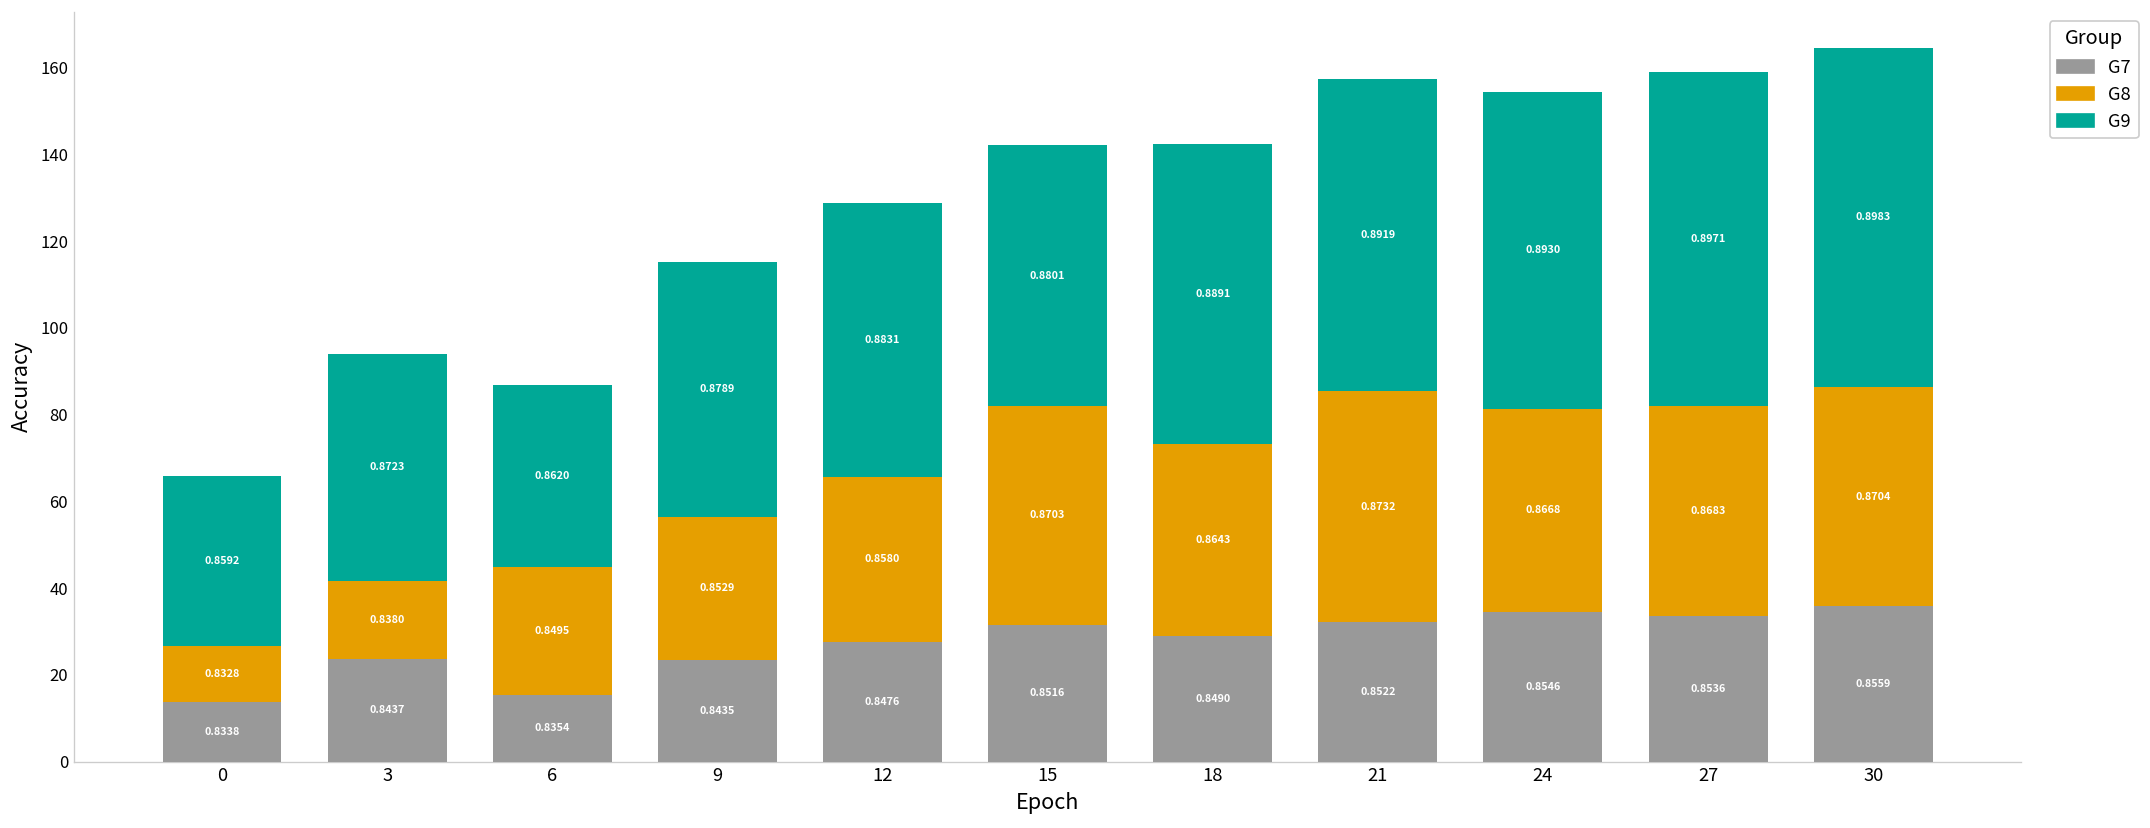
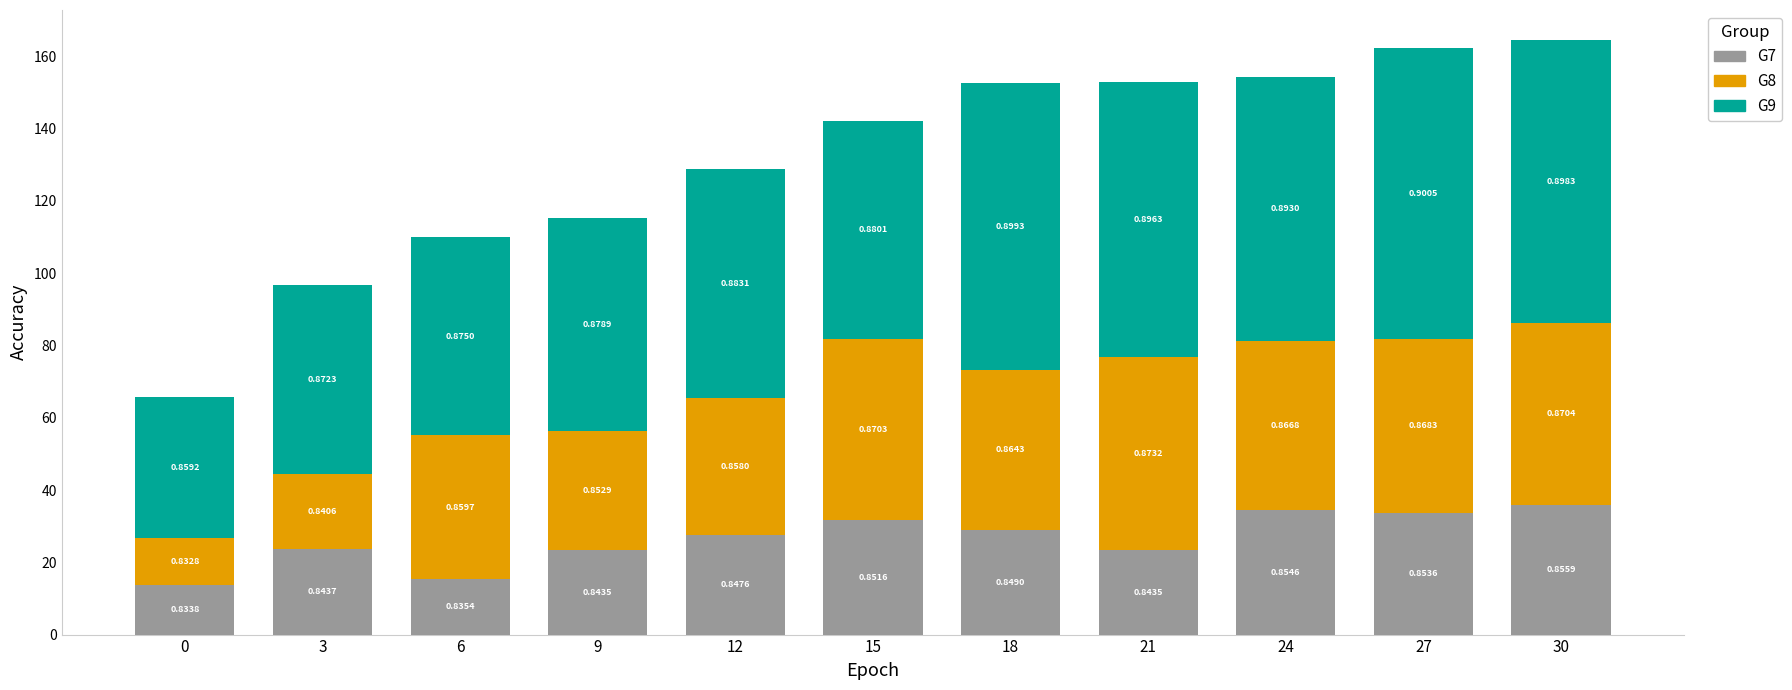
G8, 3: 0.8380 -> 0.8406
G8, 6: 0.8495 -> 0.8597
G9, 6: 0.8620 -> 0.8750
G9, 18: 0.8891 -> 0.8993
G7, 21: 0.8522 -> 0.8435
G9, 21: 0.8919 -> 0.8963
G9, 27: 0.8971 -> 0.9005
